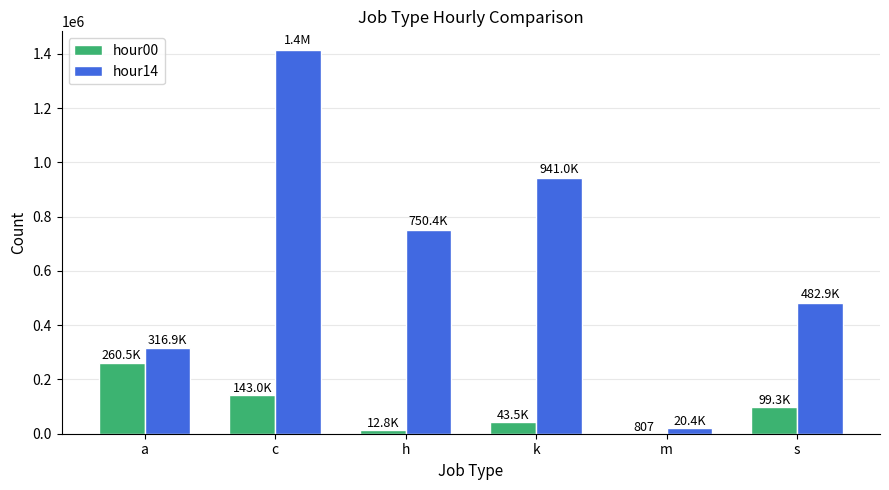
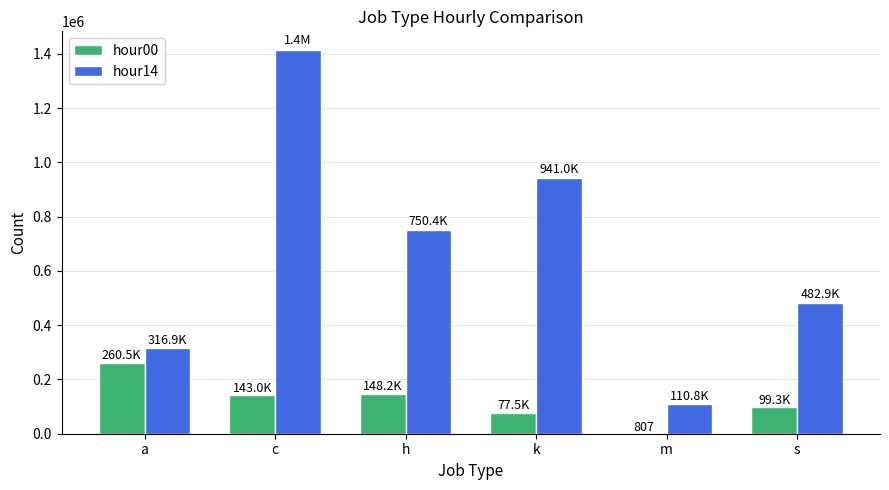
hour00, h: 12.8K -> 148.2K
hour00, k: 43.5K -> 77.5K
hour14, m: 20.4K -> 110.8K
